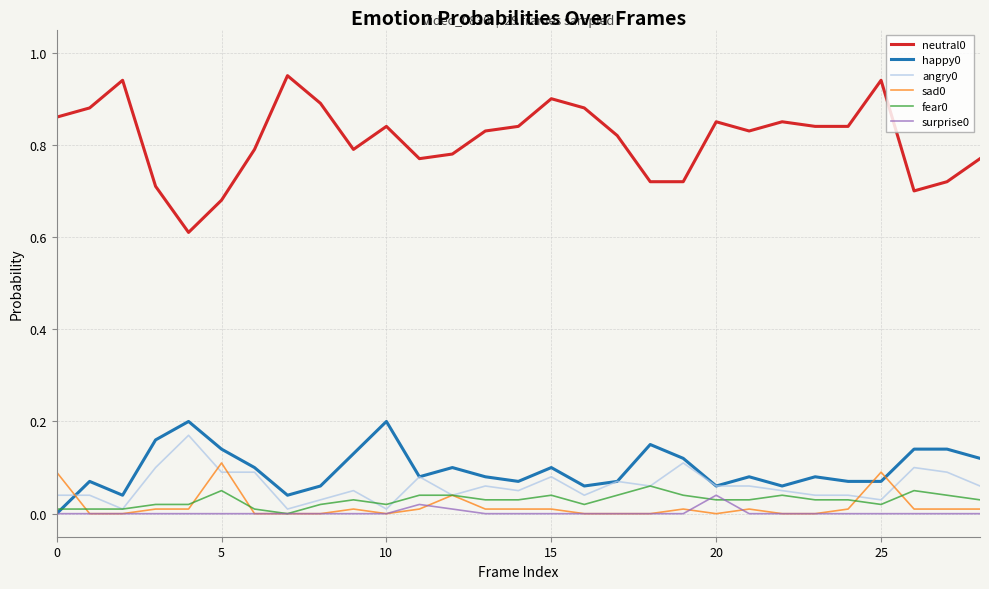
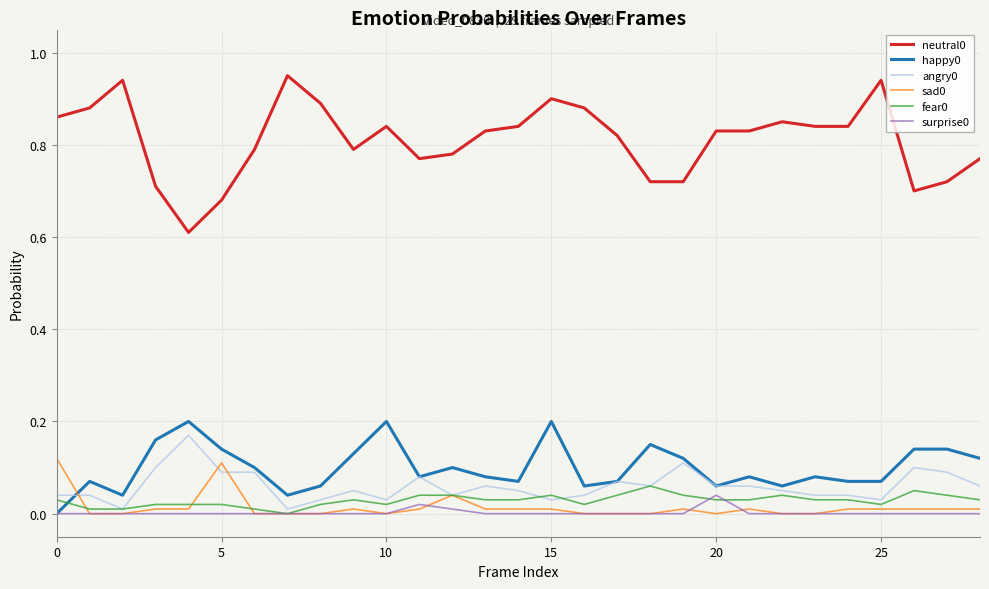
sad0, 0: 0.09 -> 0.12
fear0, 0: 0.01 -> 0.03
fear0, 5: 0.05 -> 0.02
angry0, 10: 0.01 -> 0.03
happy0, 15: 0.1 -> 0.2
angry0, 15: 0.08 -> 0.03
neutral0, 20: 0.85 -> 0.83
sad0, 25: 0.09 -> 0.01
